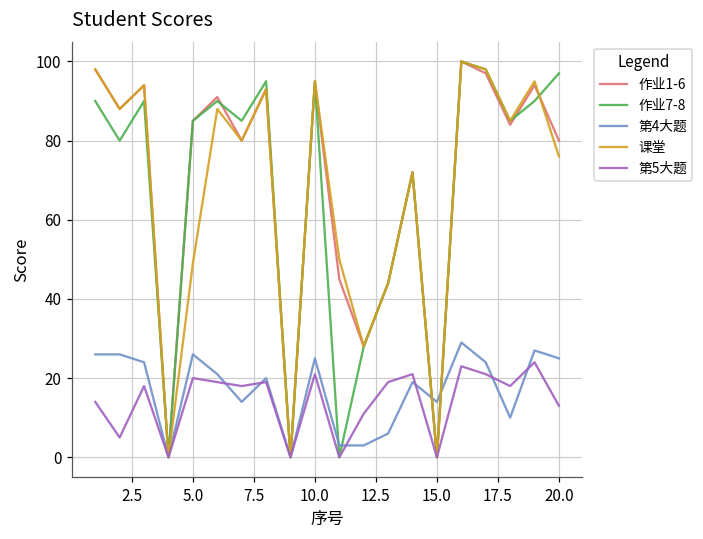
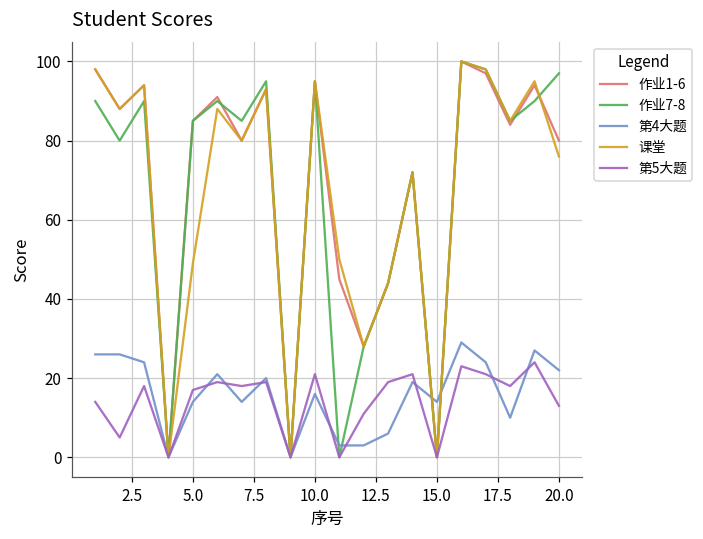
第4大题, 5.0: 26 -> 14
第5大题, 5.0: 20 -> 17
第4大题, 10.0: 25 -> 16
第4大题, 20.0: 25 -> 22
